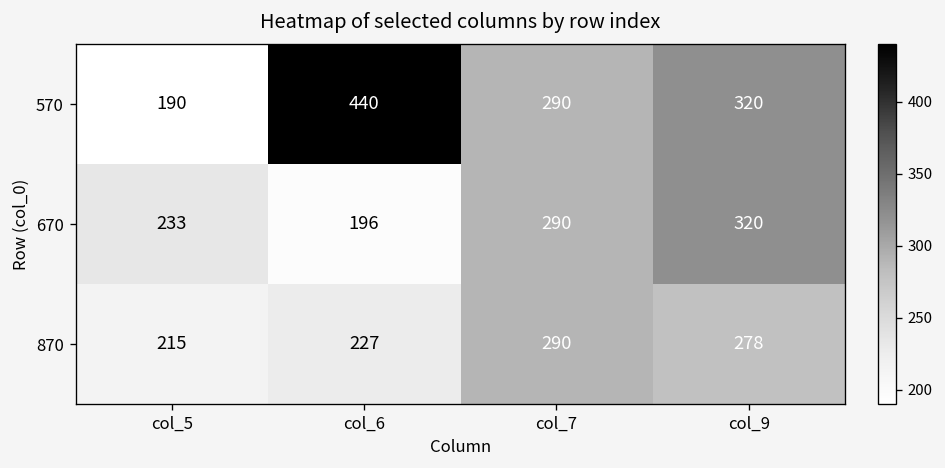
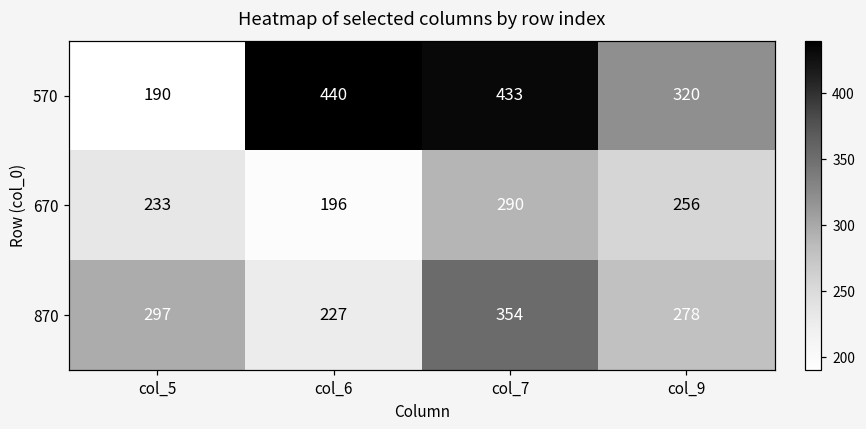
570, col_7: 290 -> 433
670, col_9: 320 -> 256
870, col_5: 215 -> 297
870, col_7: 290 -> 354
